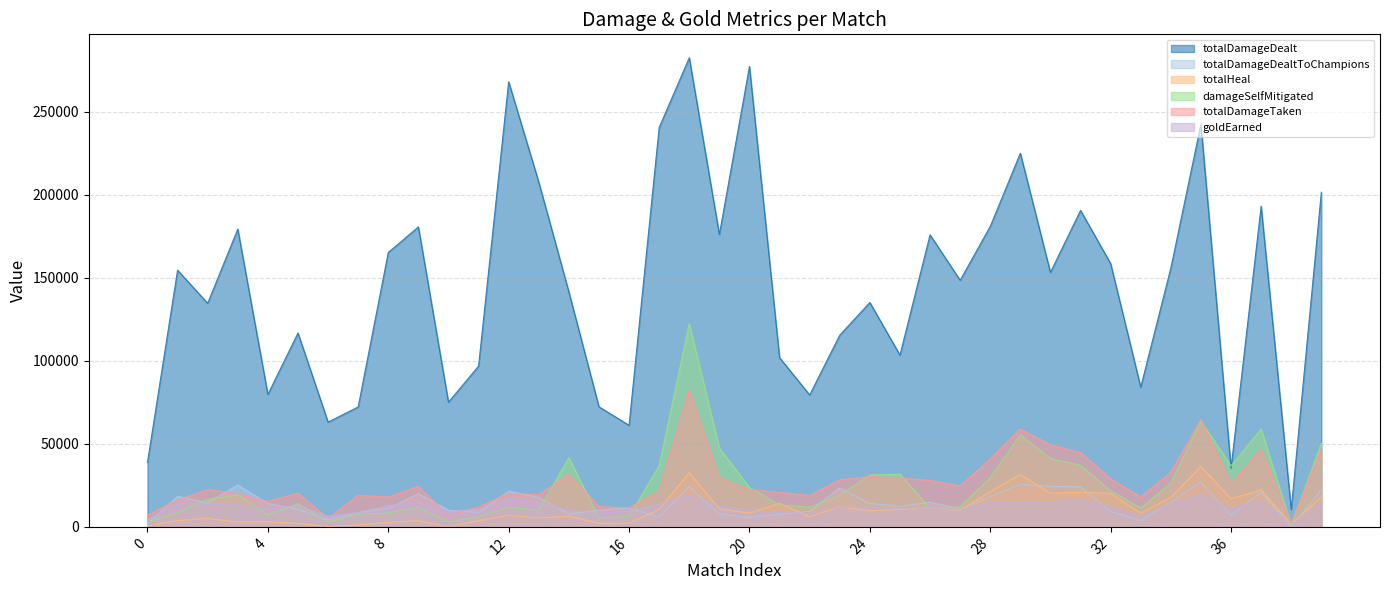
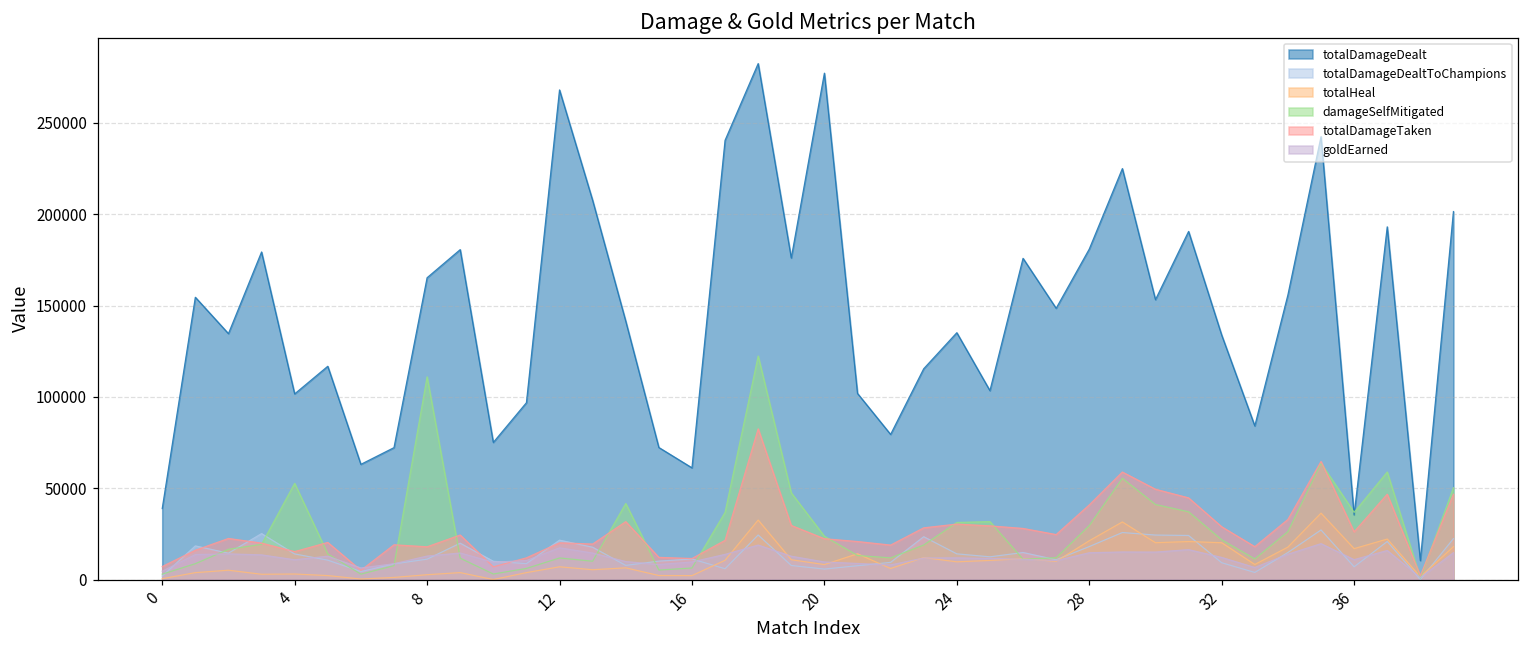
totalDamageDealt, 4: 80000 -> 102000
damageSelfMitigated, 4: 7000 -> 53000
damageSelfMitigated, 8: 8000 -> 111000
totalDamageDealt, 32: 159000 -> 134000
